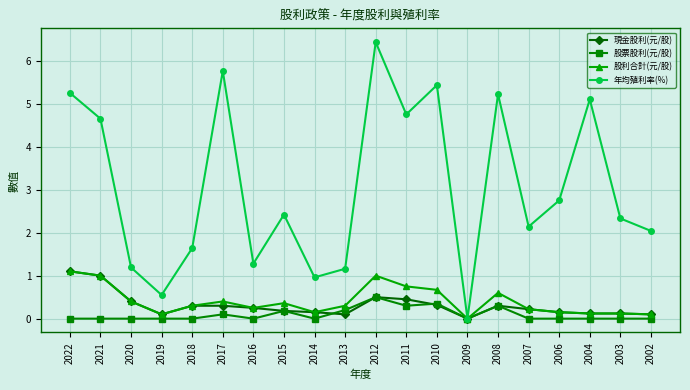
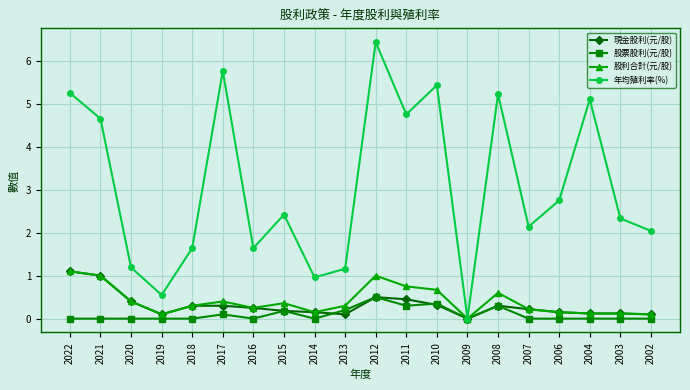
年均殖利率(%), 2016: 1.3 -> 1.6
